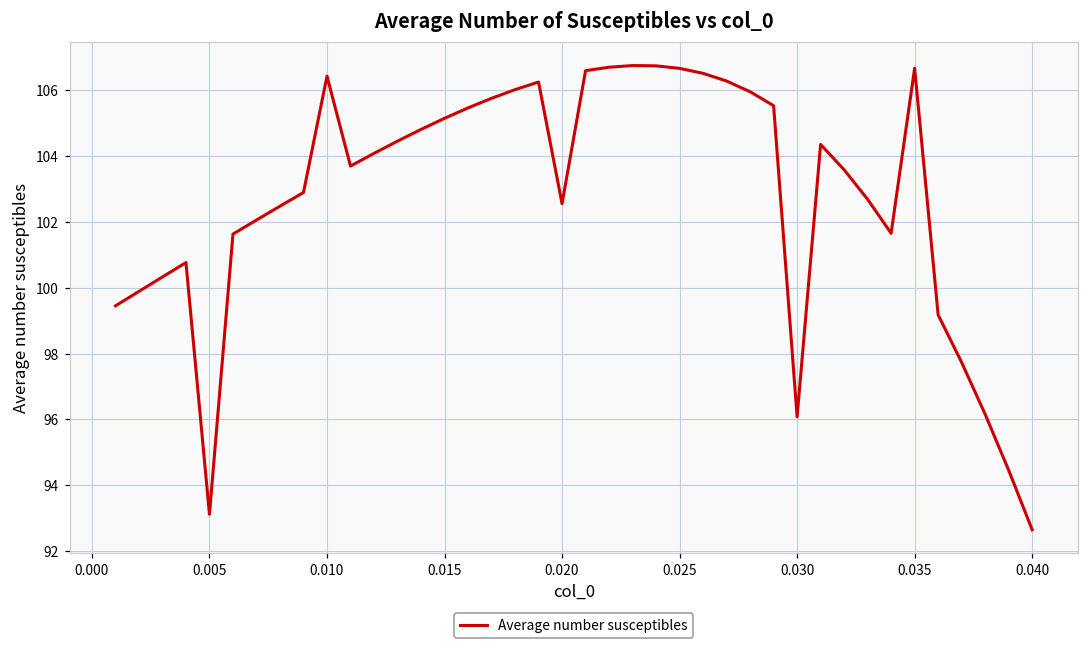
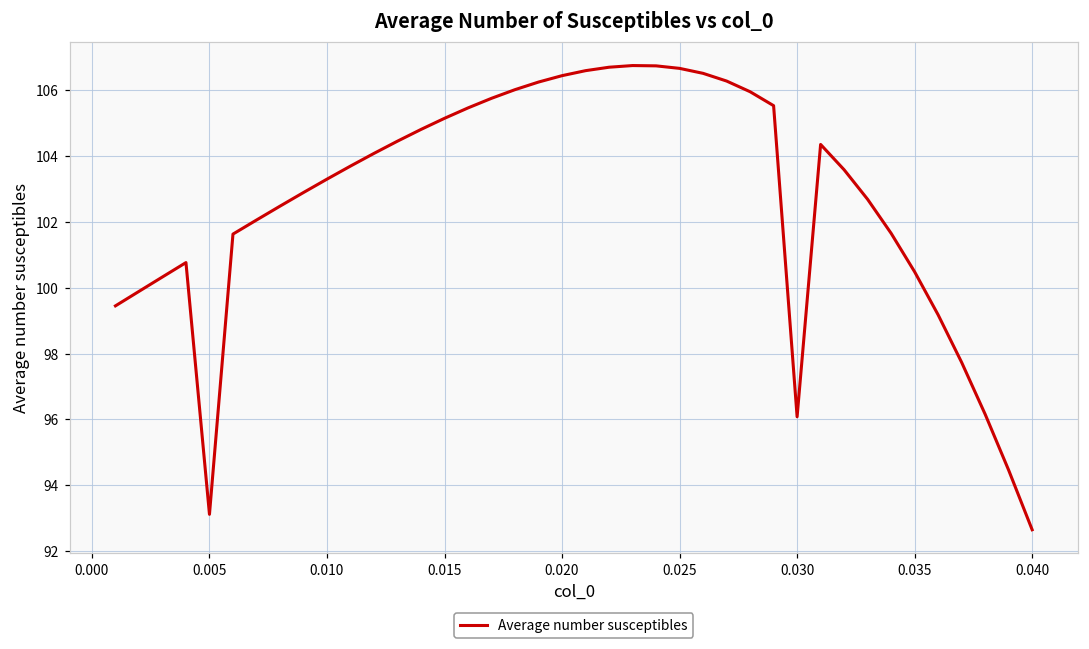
0.010: 106.4 -> 103.3
0.020: 102.6 -> 106.5
0.035: 106.7 -> 100.5
